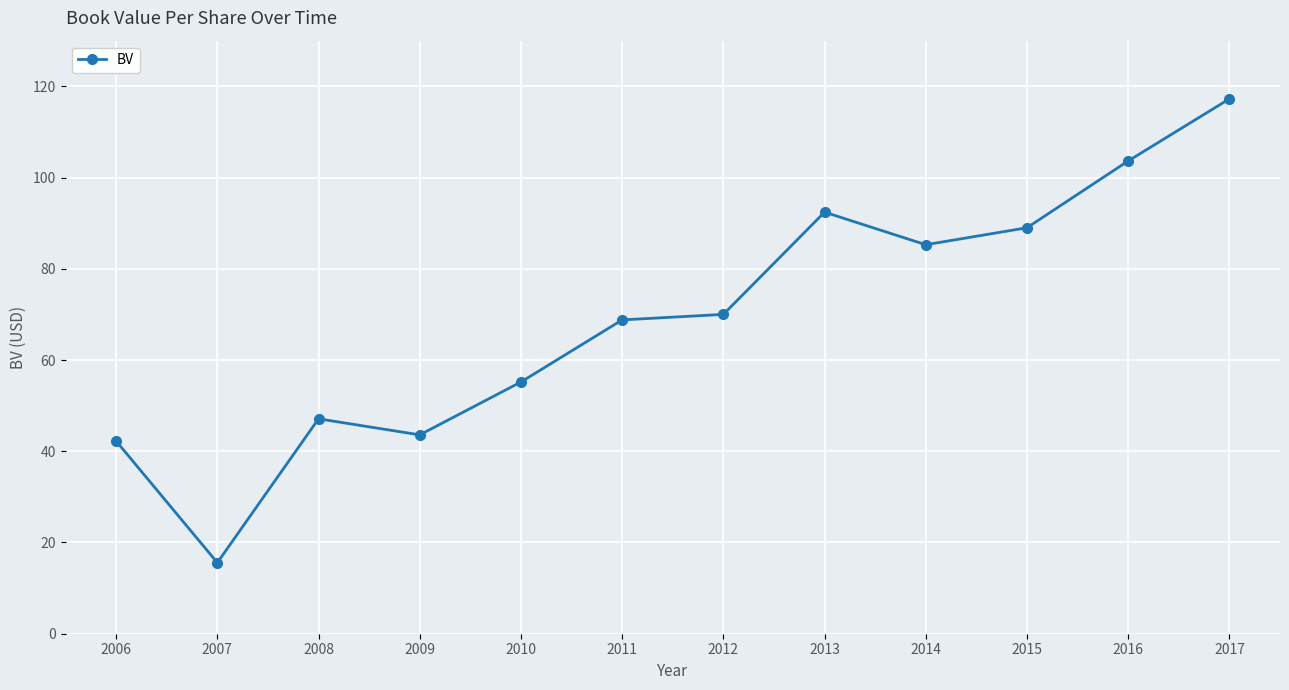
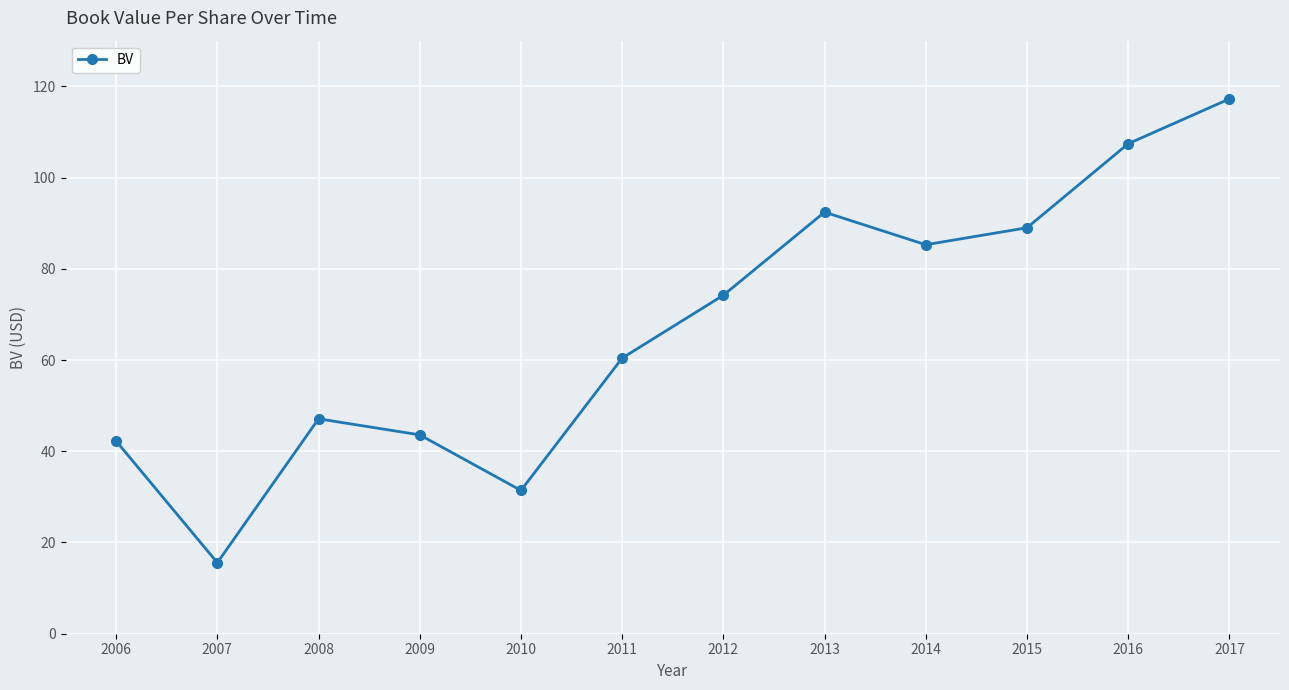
2010: 55 -> 31
2011: 69 -> 60
2012: 70 -> 74
2016: 104 -> 107
